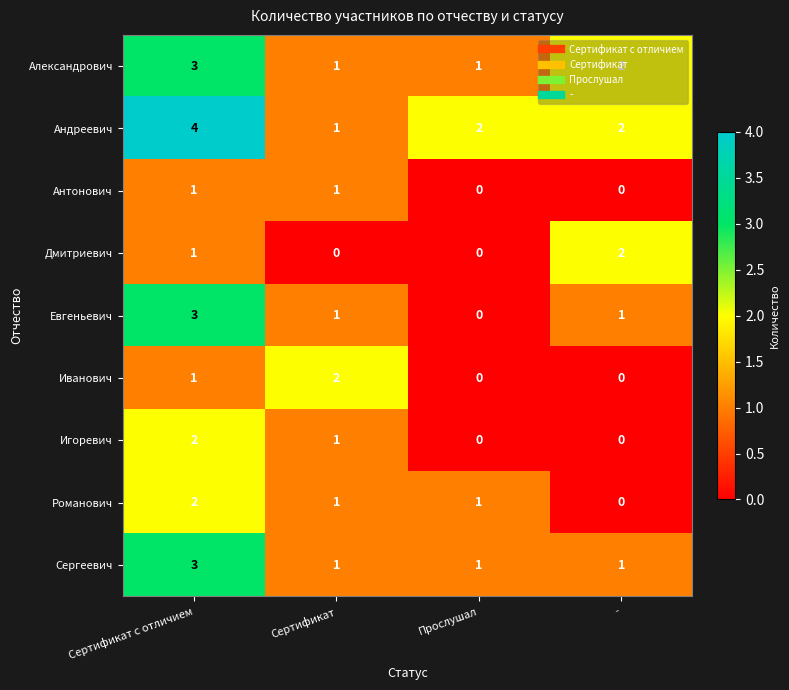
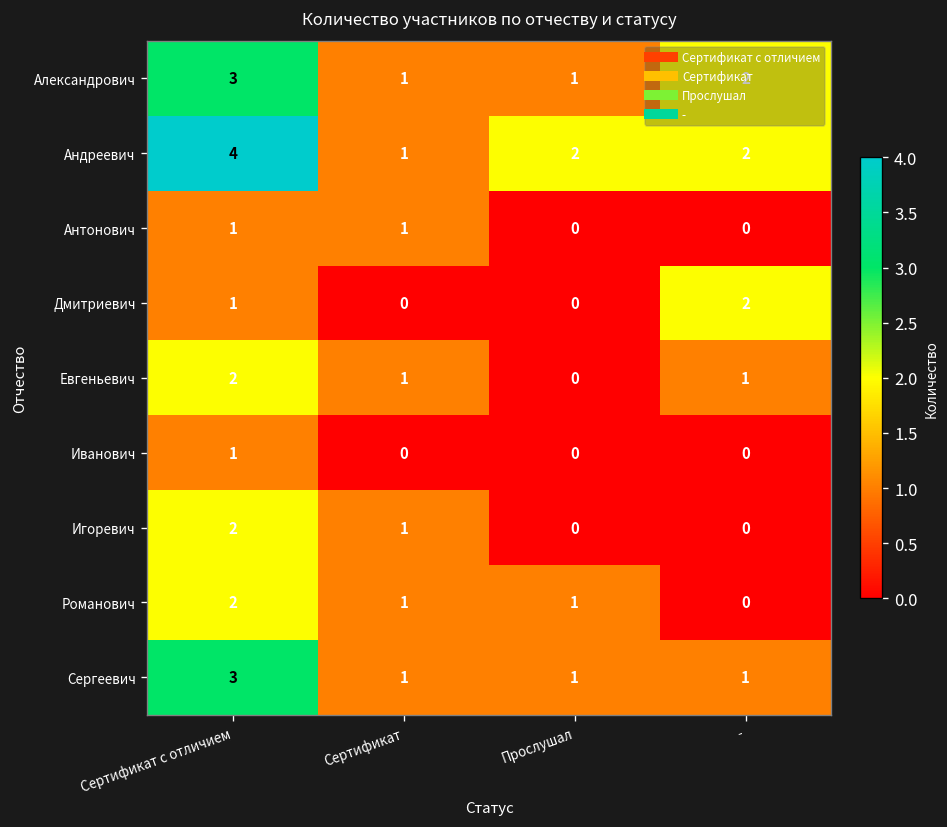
Евгеньевич, Сертификат с отличием: 3 -> 2
Иванович, Сертификат: 2 -> 0
